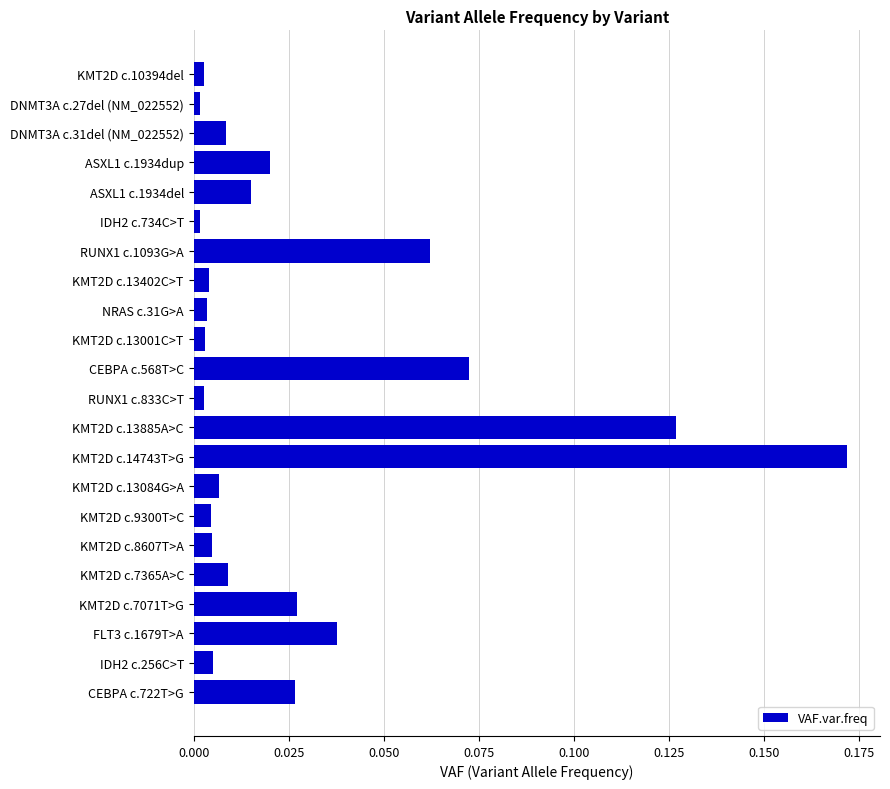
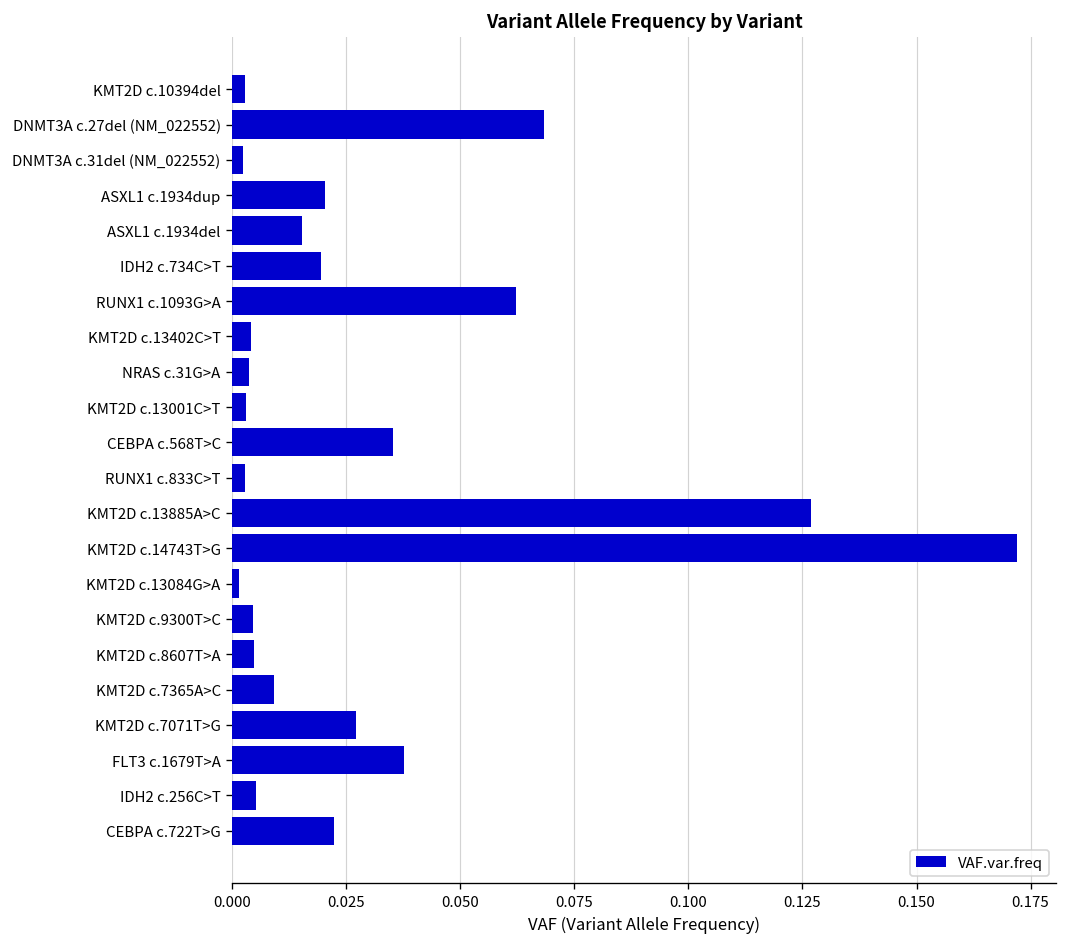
DNMT3A c.27del (NM_022552): 0.002 -> 0.068
DNMT3A c.31del (NM_022552): 0.008 -> 0.002
IDH2 c.734C>T: 0.002 -> 0.019
CEBPA c.568T>C: 0.072 -> 0.035
KMT2D c.13084G>A: 0.007 -> 0.002
CEBPA c.722T>G: 0.027 -> 0.022
